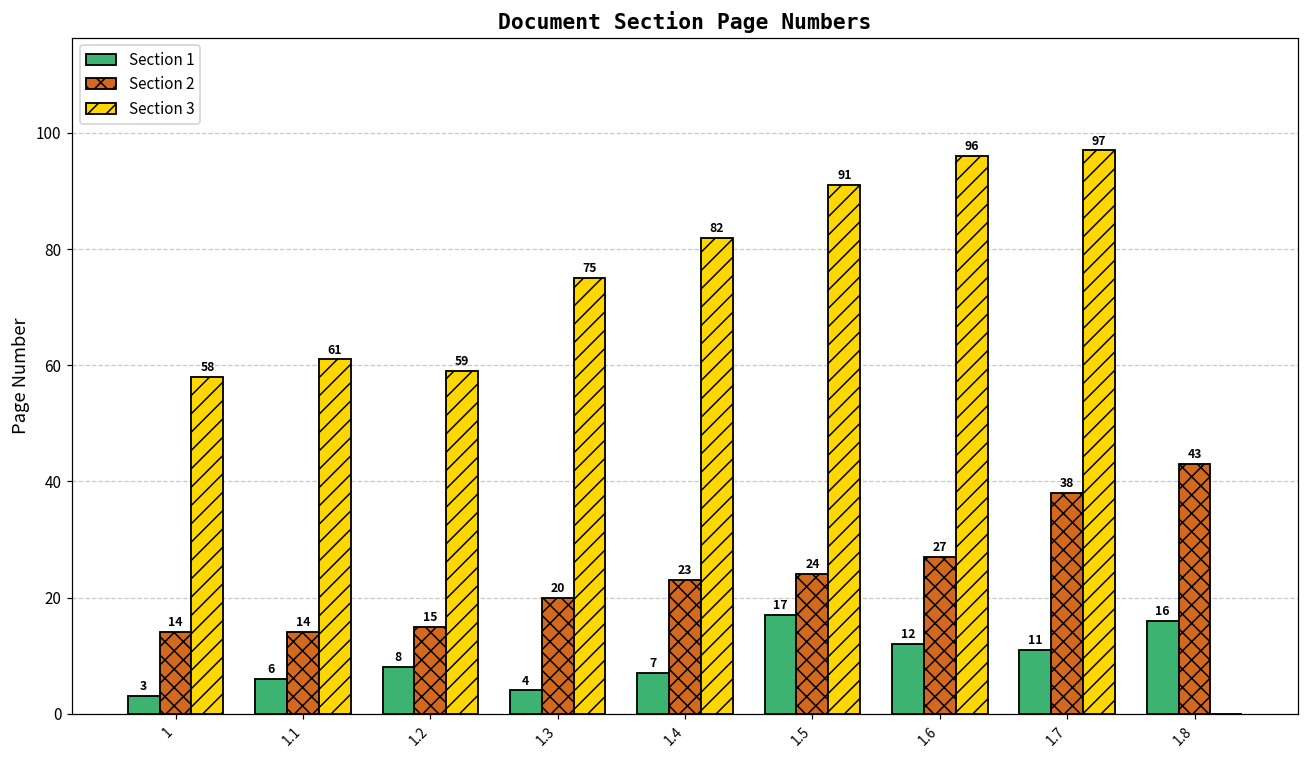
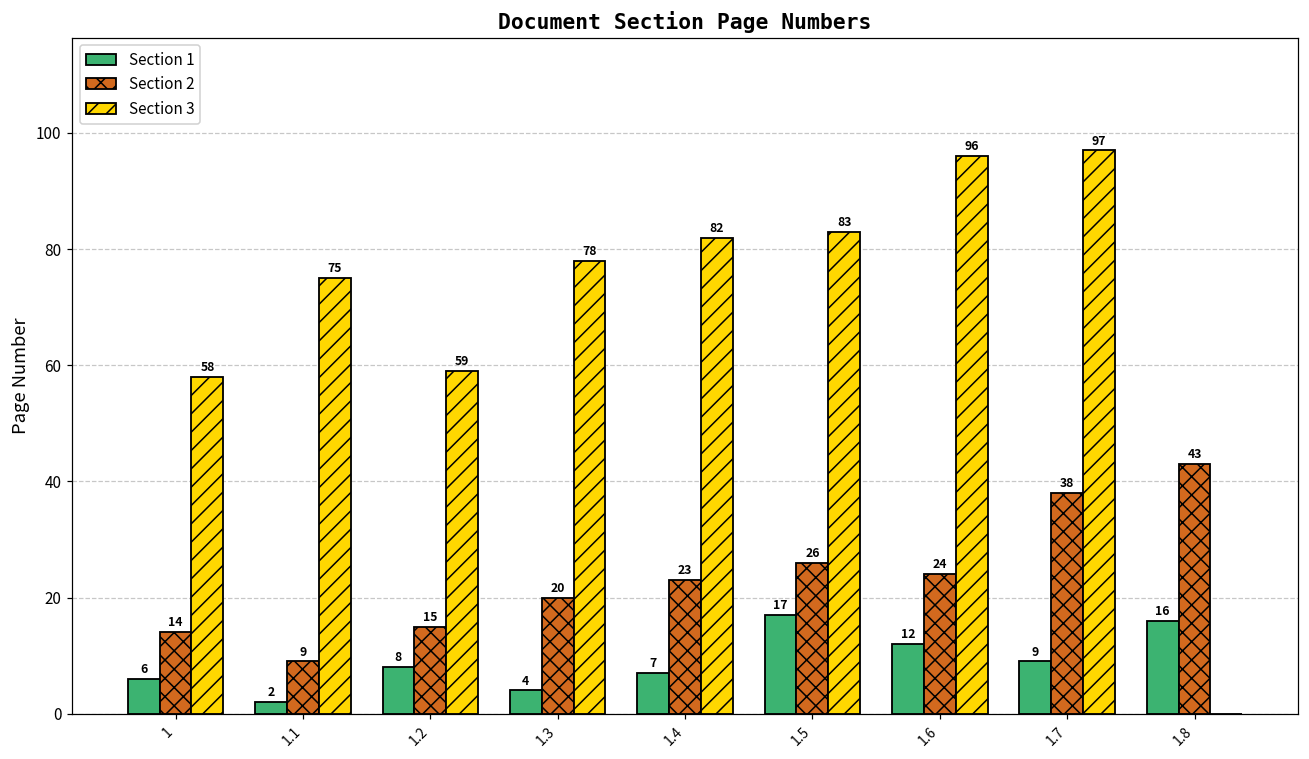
Section 1, 1: 3 -> 6
Section 1, 1.1: 6 -> 2
Section 2, 1.1: 14 -> 9
Section 3, 1.1: 61 -> 75
Section 3, 1.3: 75 -> 78
Section 2, 1.5: 24 -> 26
Section 3, 1.5: 91 -> 83
Section 2, 1.6: 27 -> 24
Section 1, 1.7: 11 -> 9
